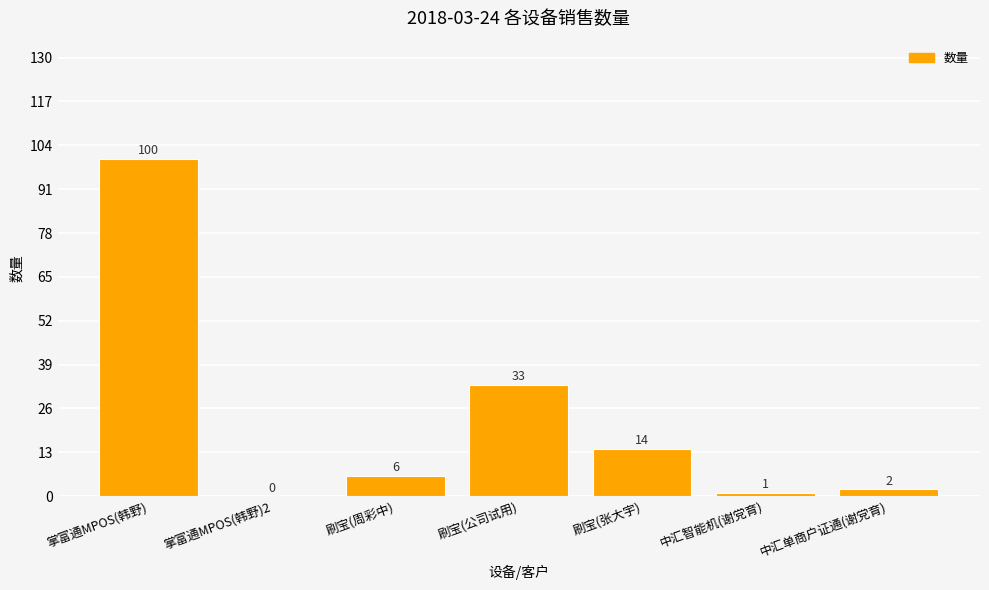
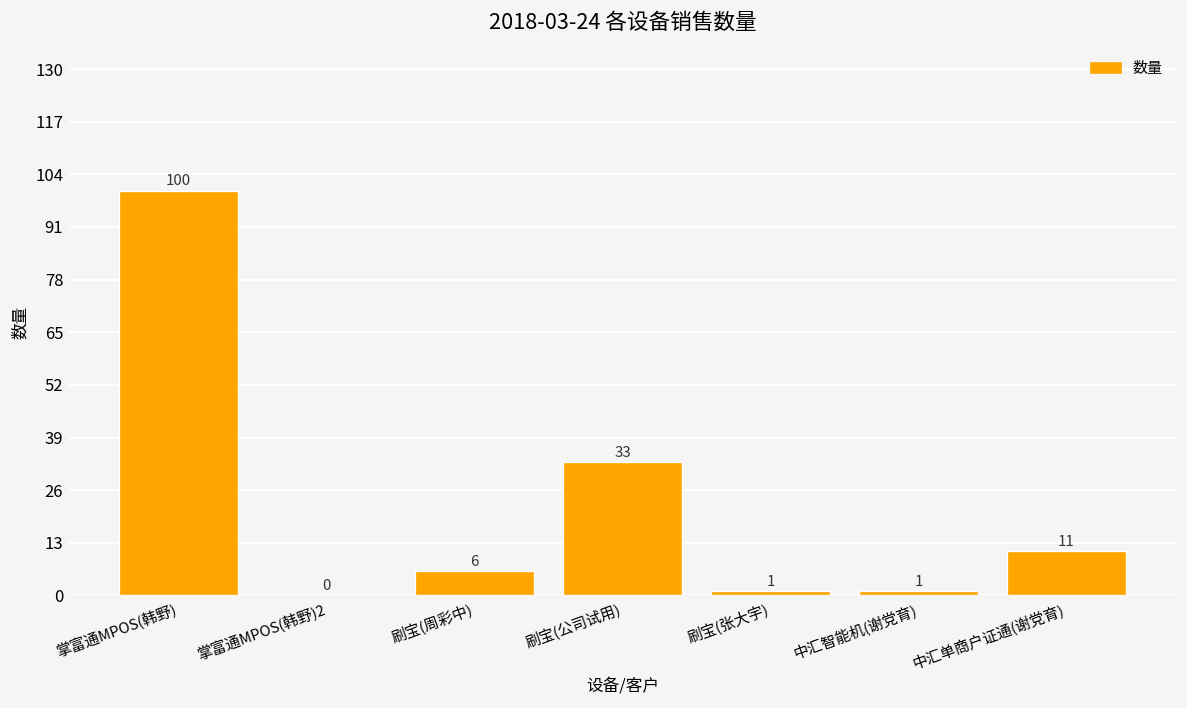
刷宝(张大宇): 14 -> 1
中汇单商户证通(谢党育): 2 -> 11
